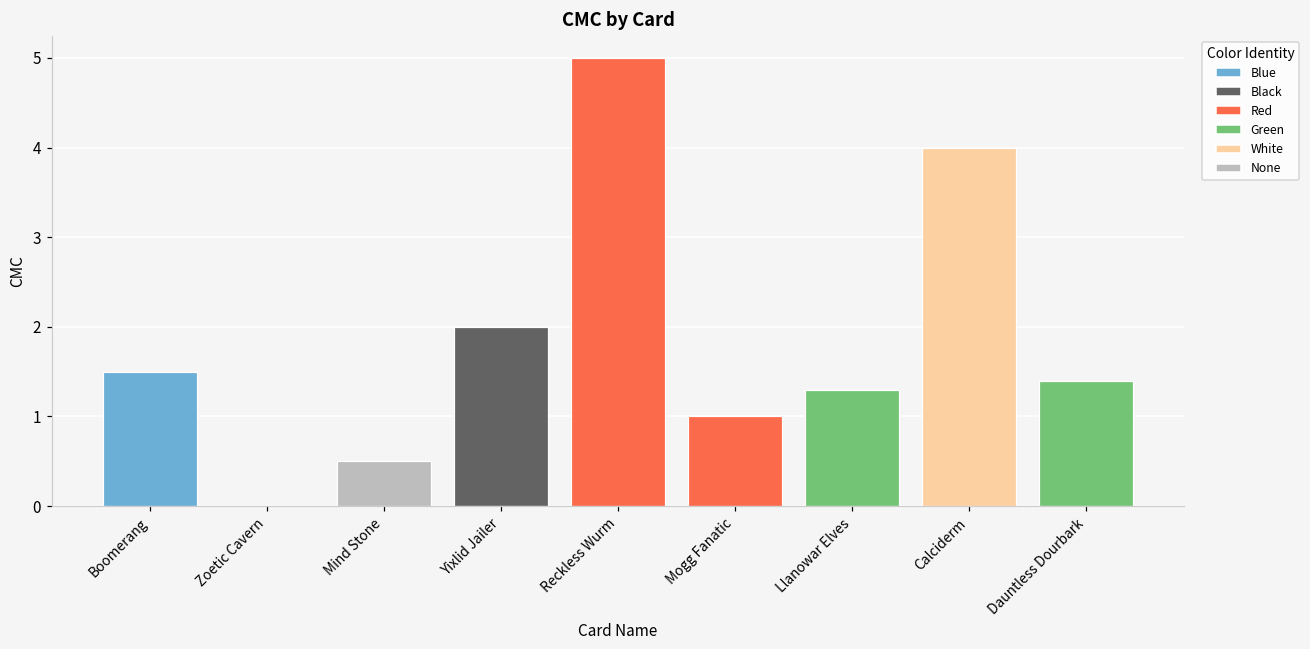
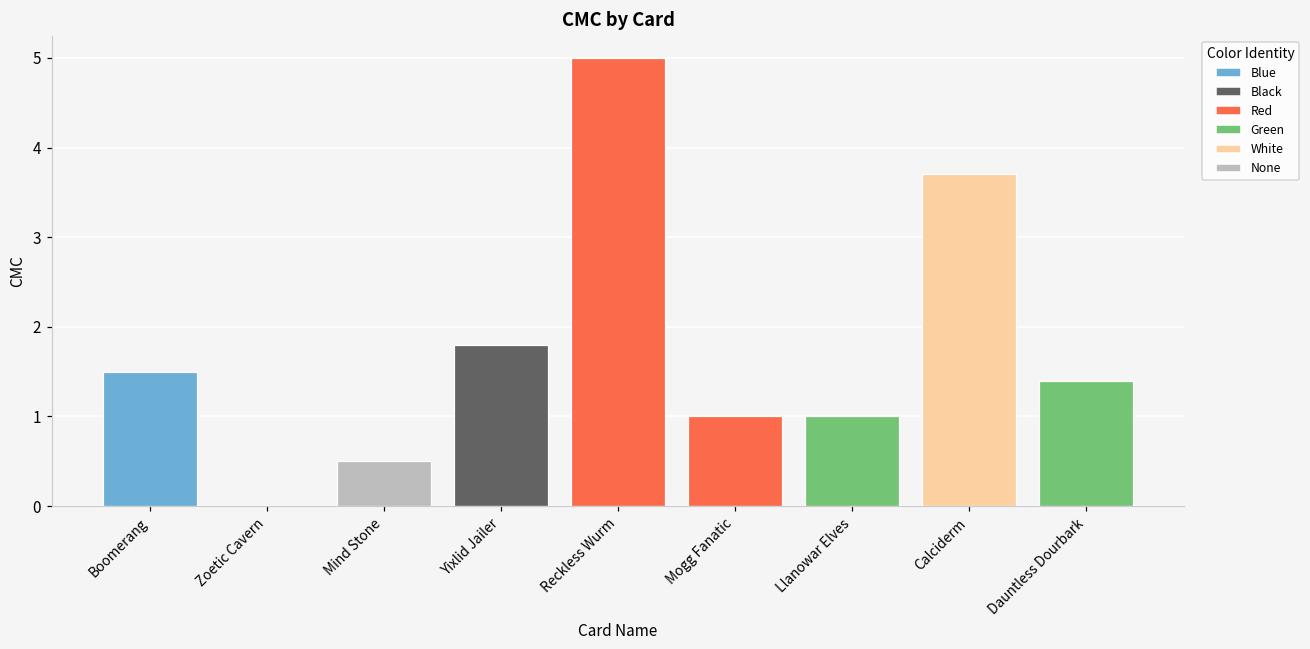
Yixlid Jailer: 2.0 -> 1.8
Llanowar Elves: 1.3 -> 1.0
Calciderm: 4.0 -> 3.7
